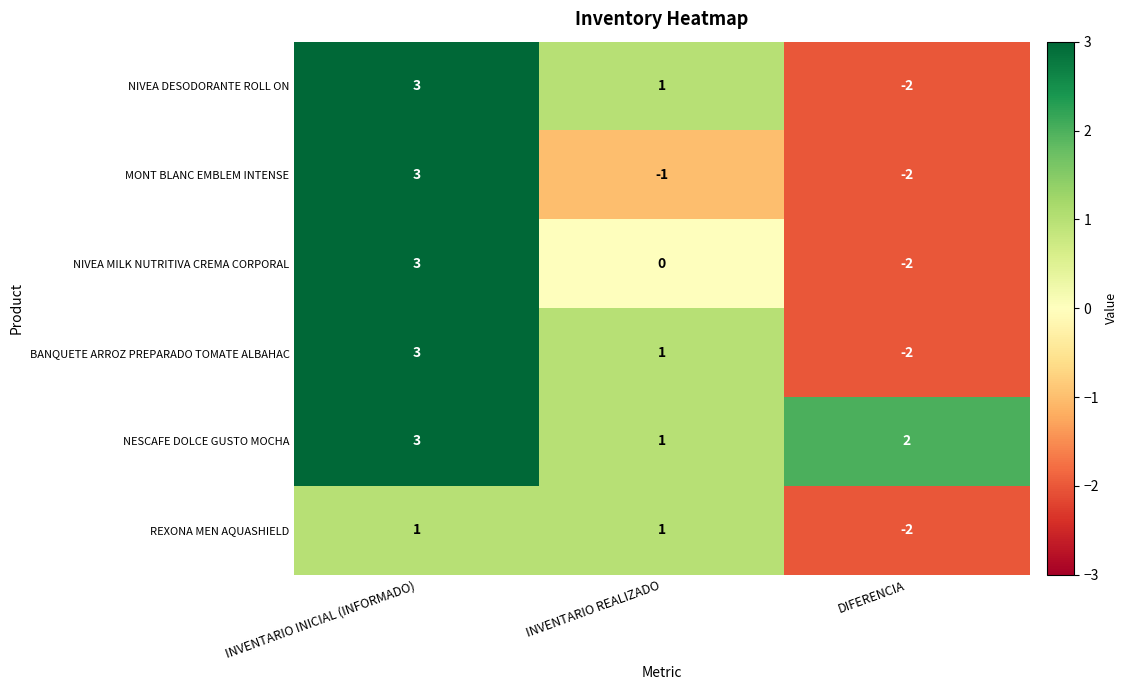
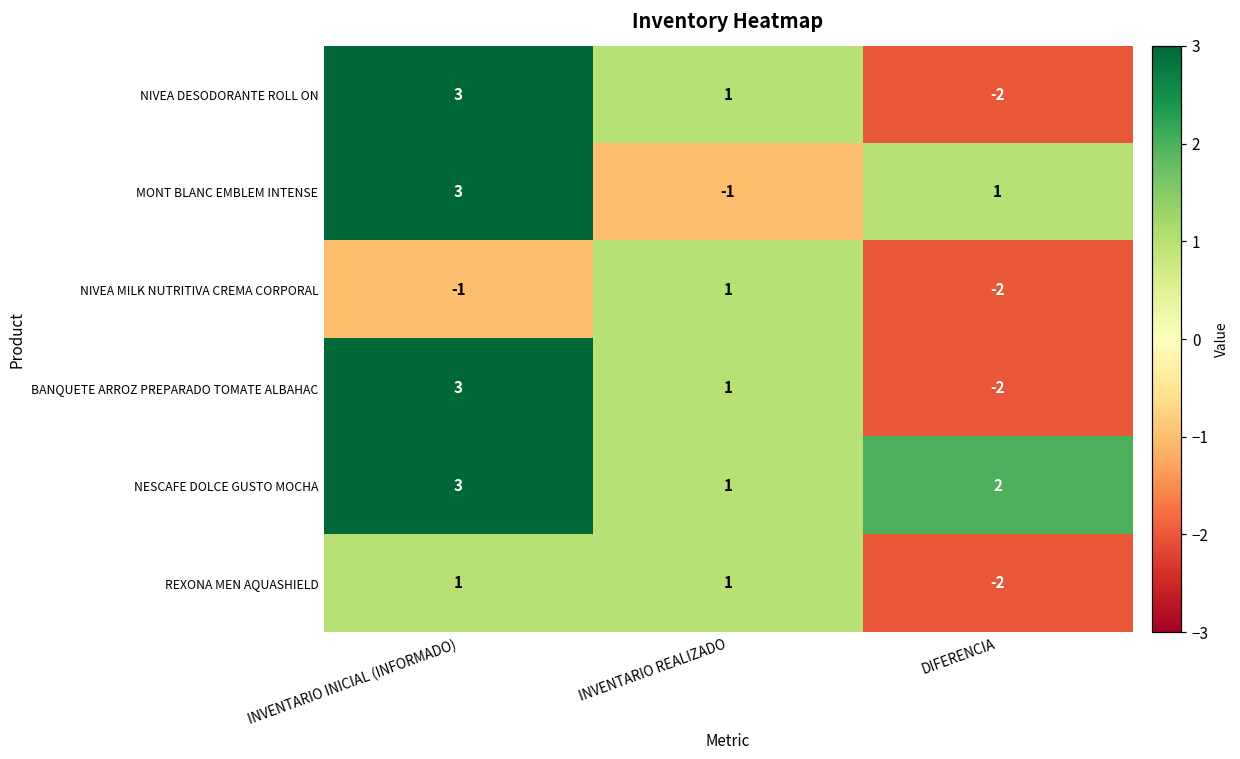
MONT BLANC EMBLEM INTENSE, DIFERENCIA: -2 -> 1
NIVEA MILK NUTRITIVA CREMA CORPORAL, INVENTARIO INICIAL (INFORMADO): 3 -> -1
NIVEA MILK NUTRITIVA CREMA CORPORAL, INVENTARIO REALIZADO: 0 -> 1
